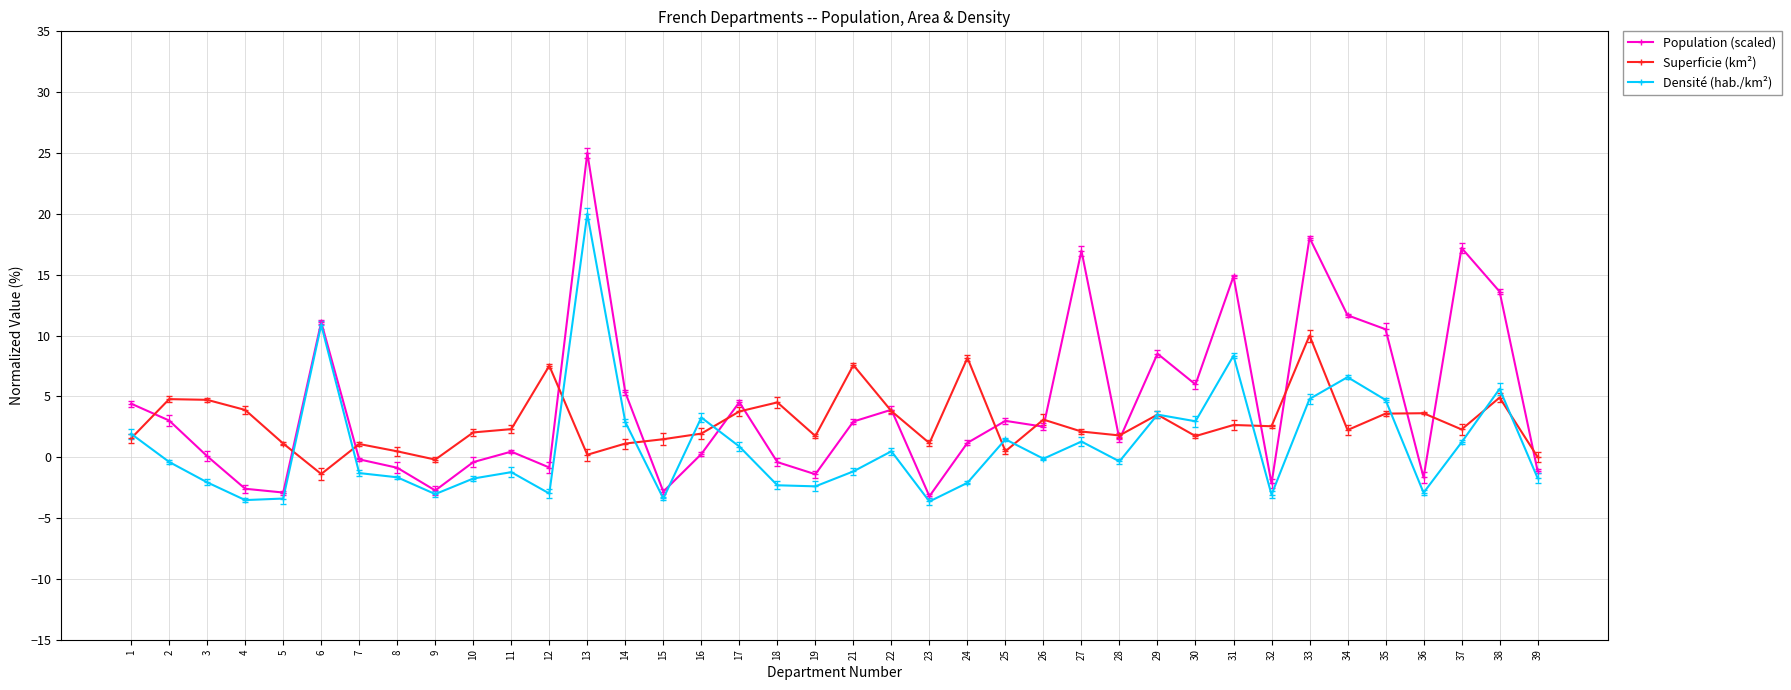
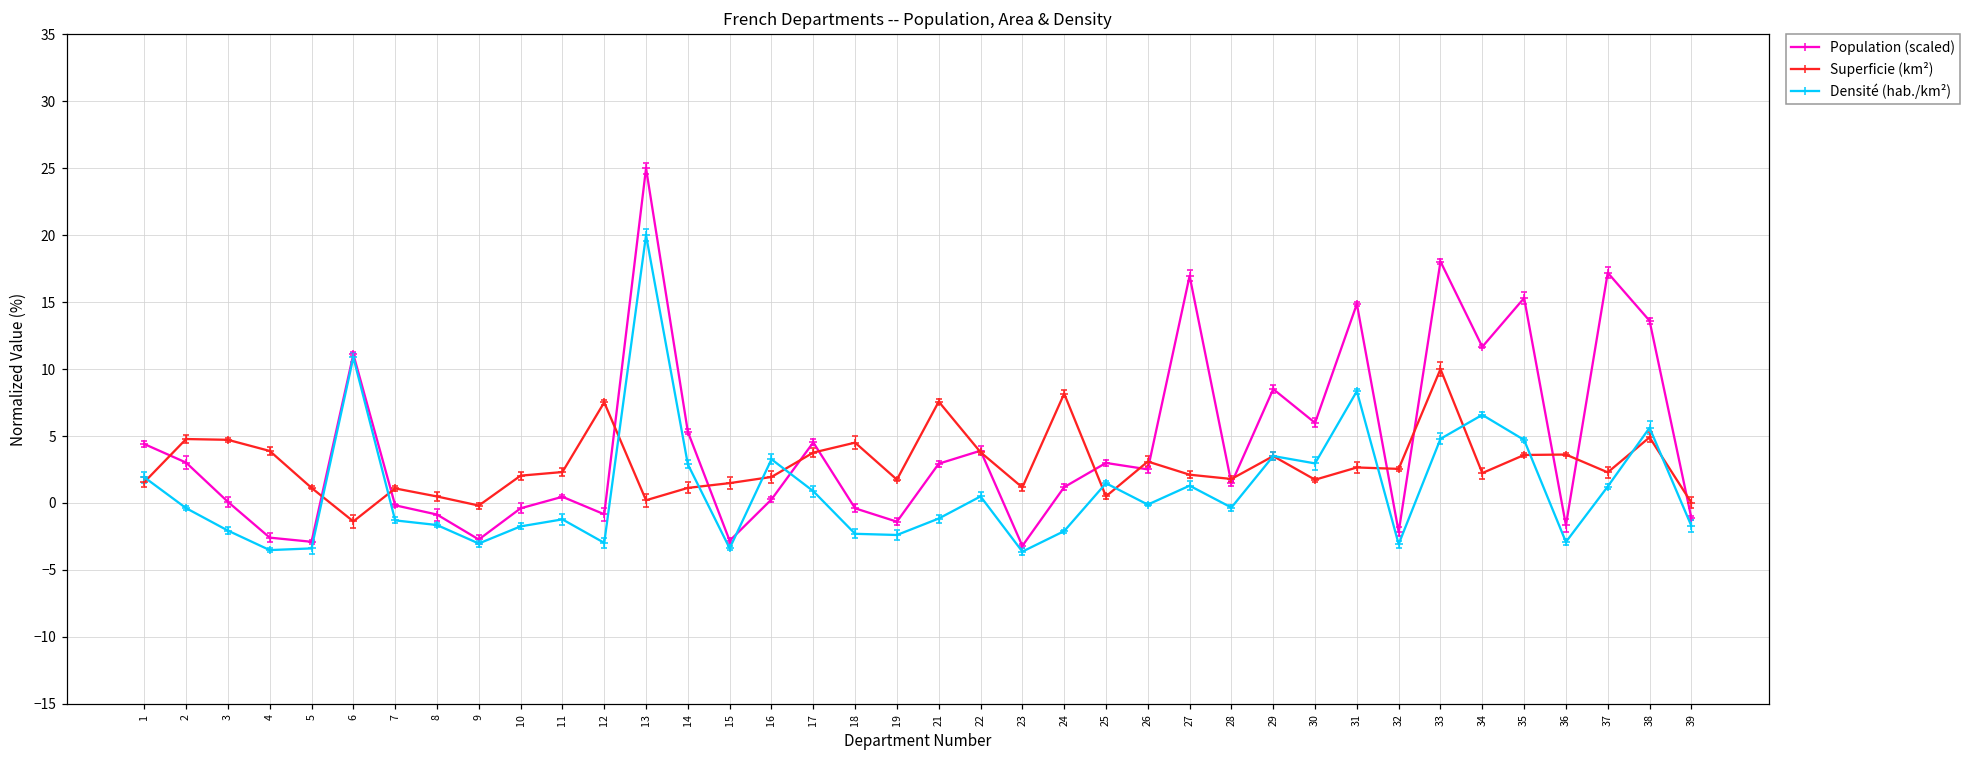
Population (scaled), 35: 10.5 -> 15.3
